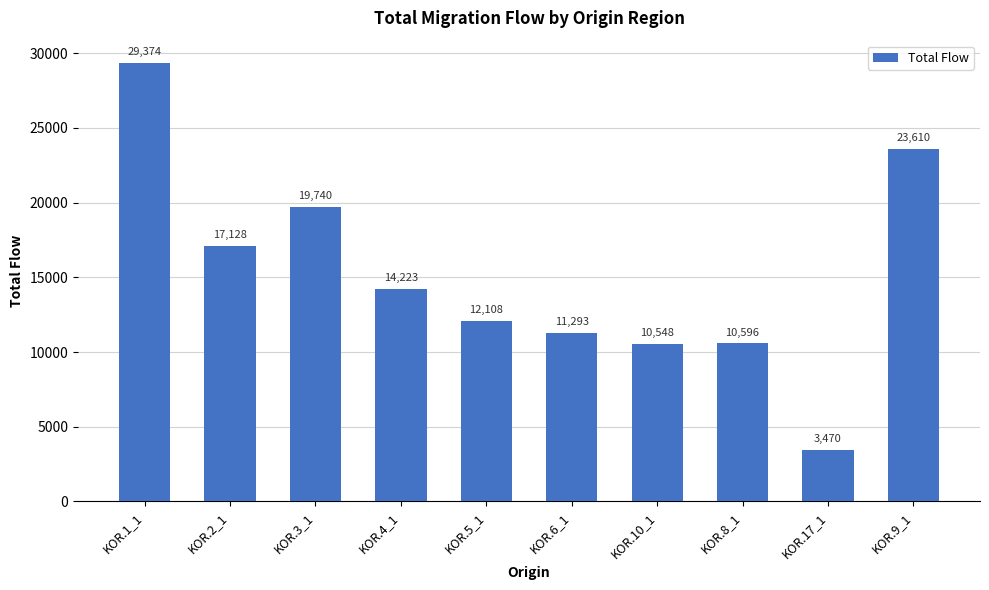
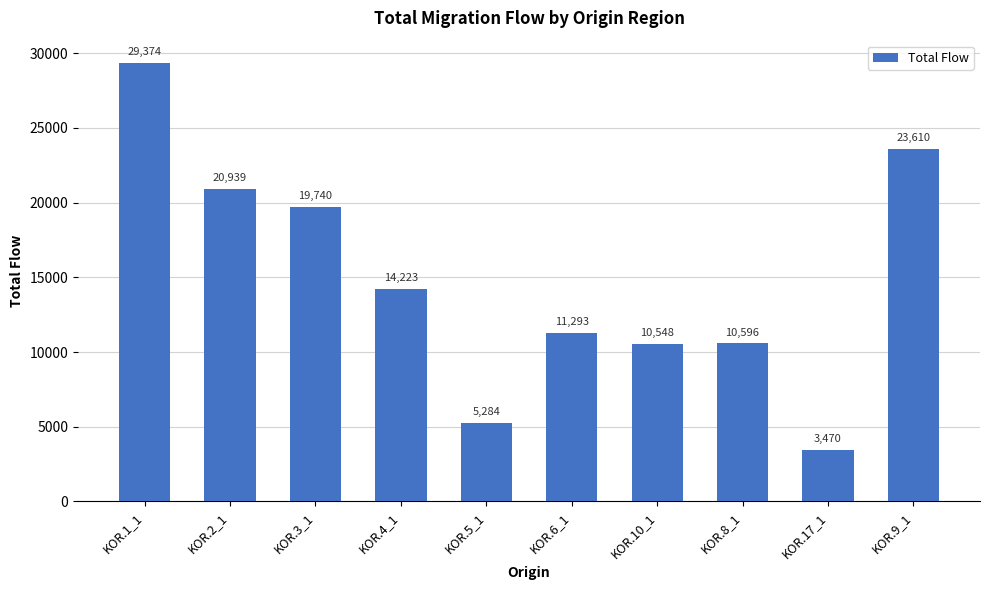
KOR.2_1: 17,128 -> 20,939
KOR.5_1: 12,108 -> 5,284
